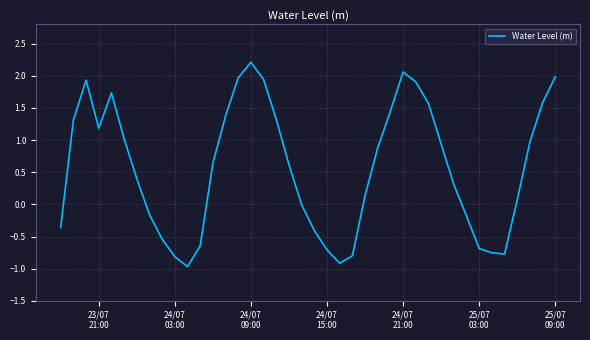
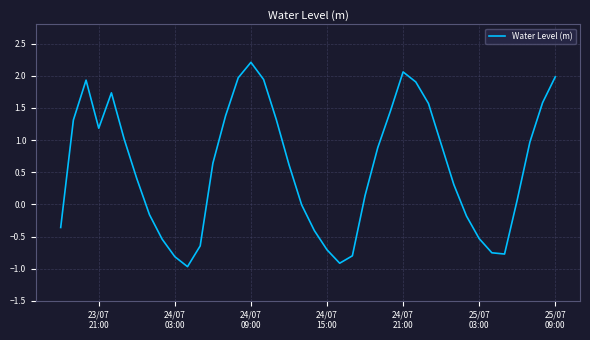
25/07 03:00: -0.7 -> -0.5
